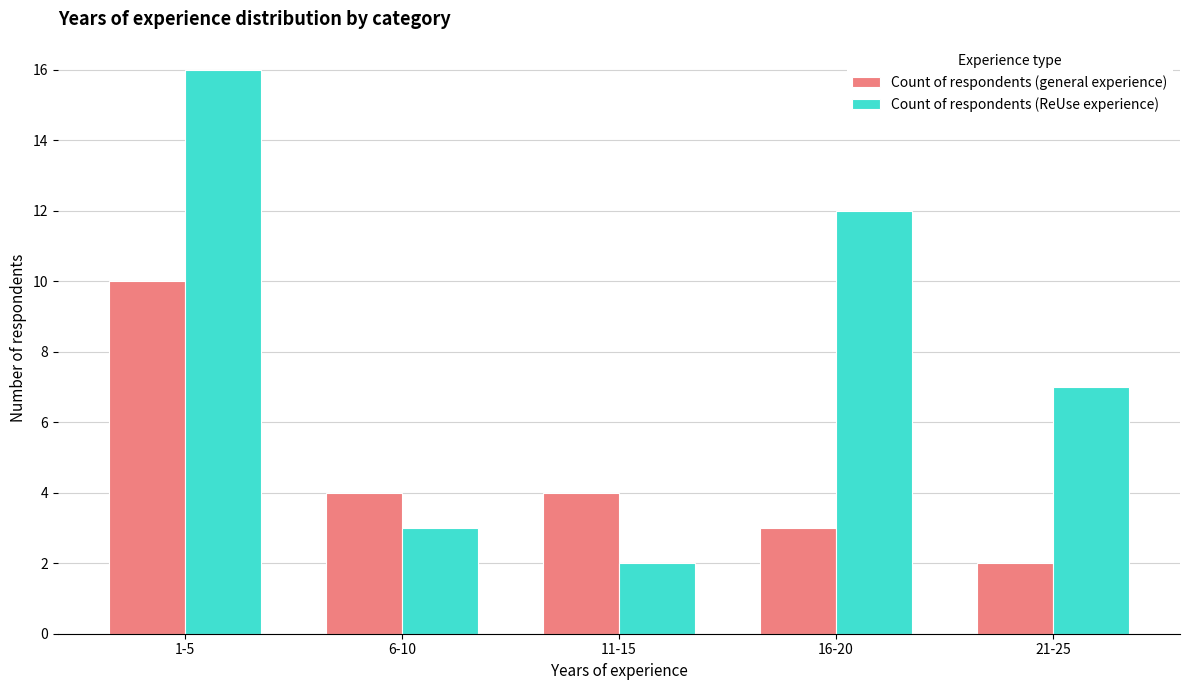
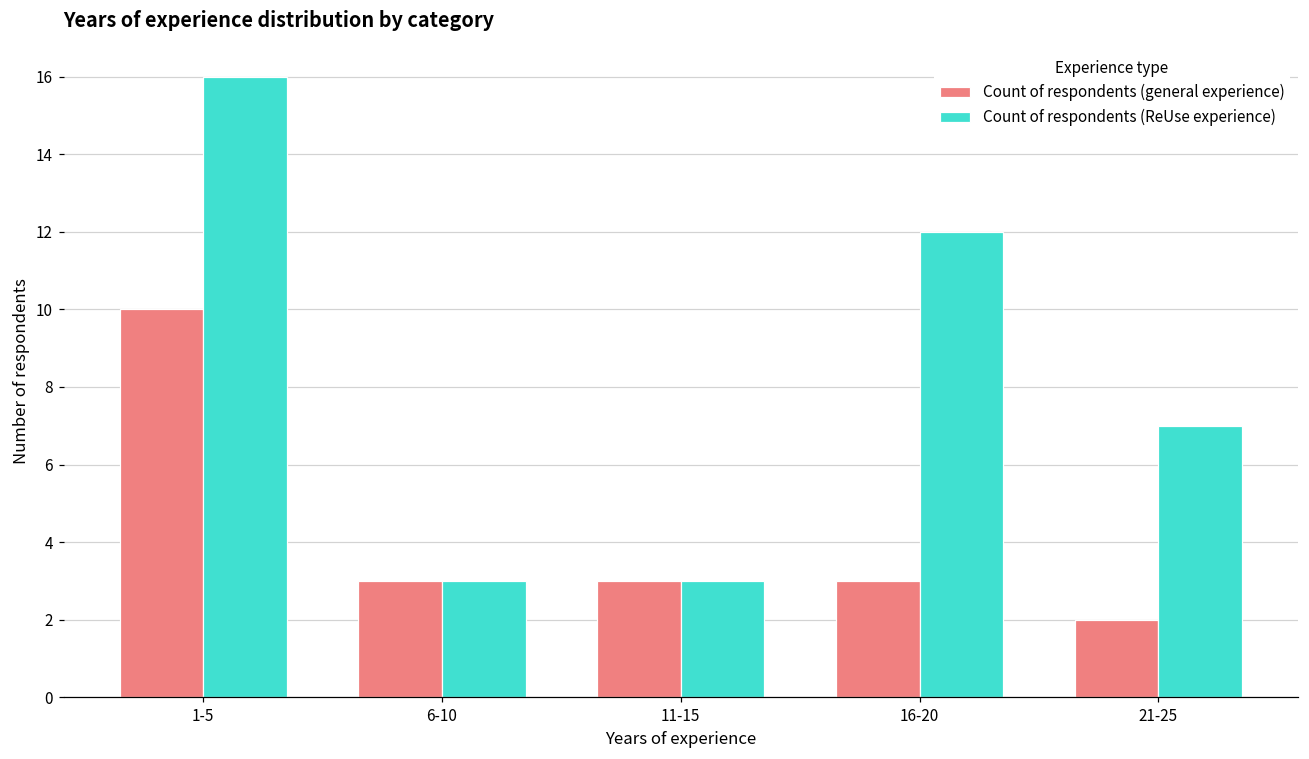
Count of respondents (general experience), 6-10: 4 -> 3
Count of respondents (general experience), 11-15: 4 -> 3
Count of respondents (ReUse experience), 11-15: 2 -> 3
